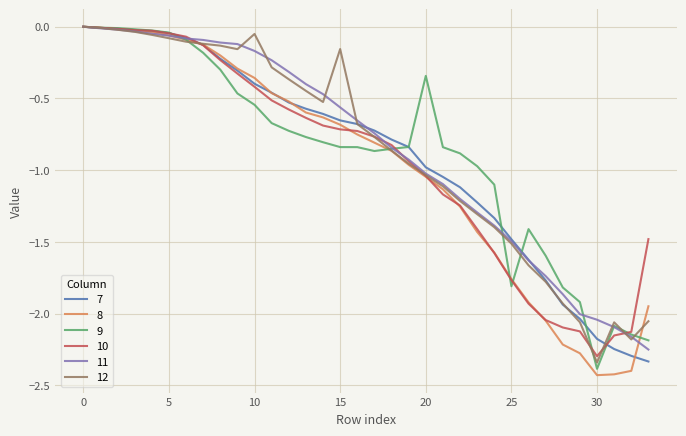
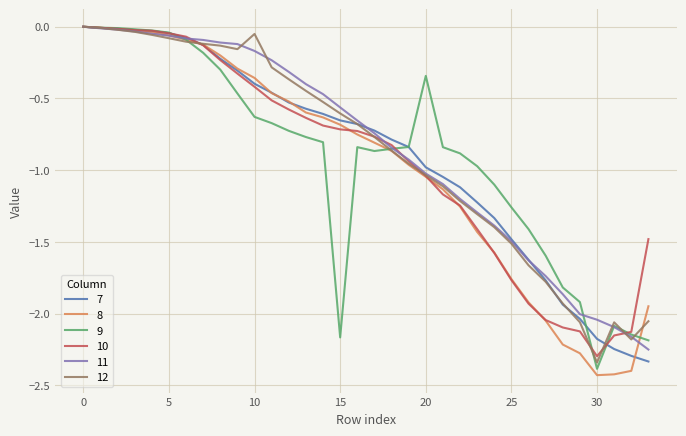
9, 10: -0.54 -> -0.63
9, 15: -0.84 -> -2.17
12, 15: -0.16 -> -0.60
9, 25: -1.81 -> -1.26
